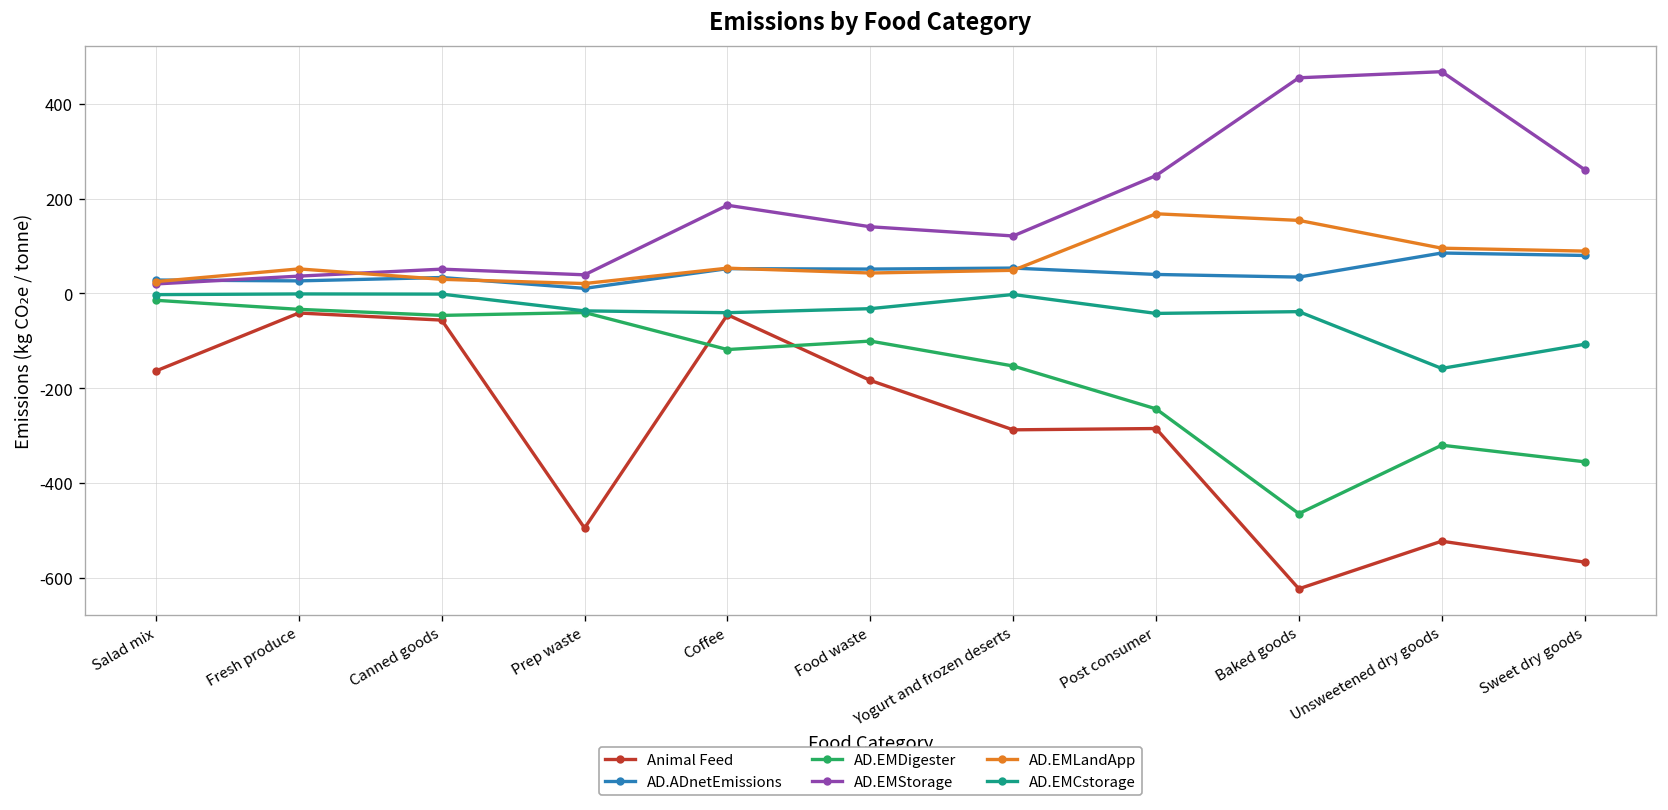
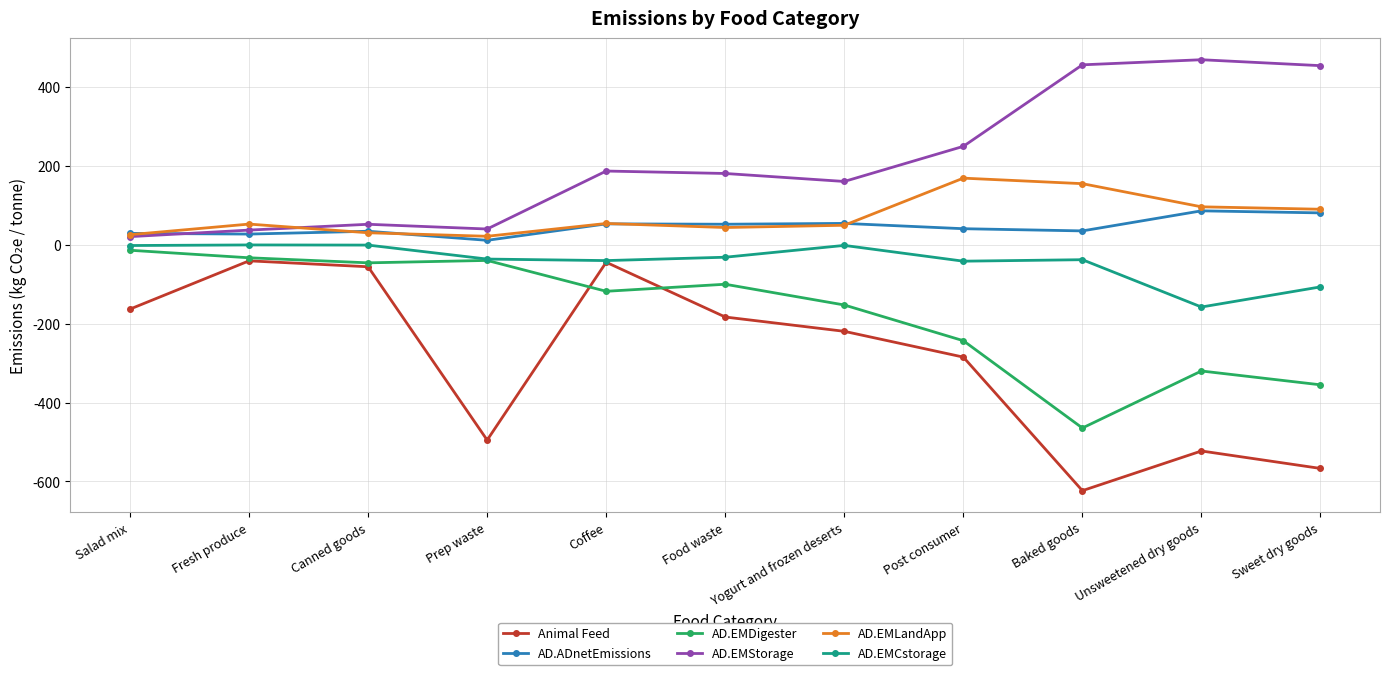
AD.EMStorage, Food waste: 140 -> 180
Animal Feed, Yogurt and frozen deserts: -290 -> -220
AD.EMStorage, Yogurt and frozen deserts: 120 -> 160
AD.EMStorage, Sweet dry goods: 260 -> 450
